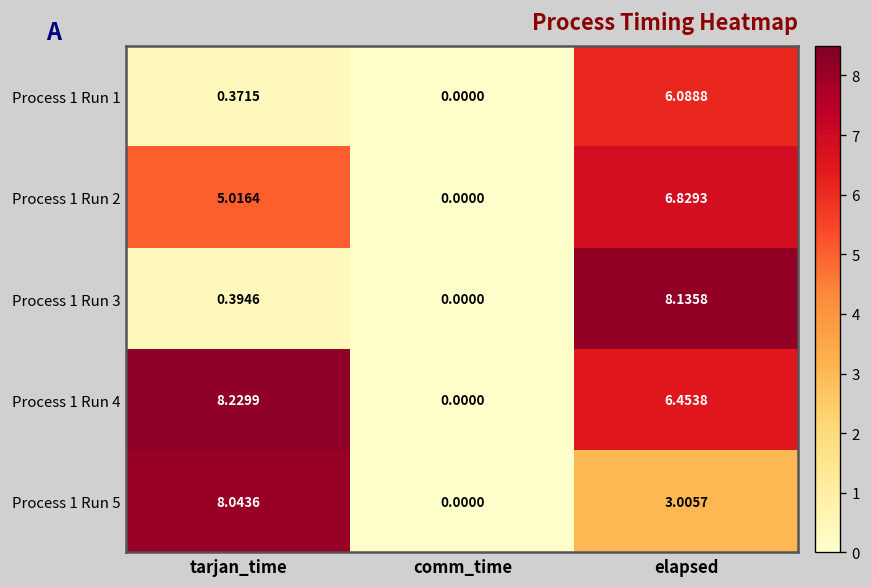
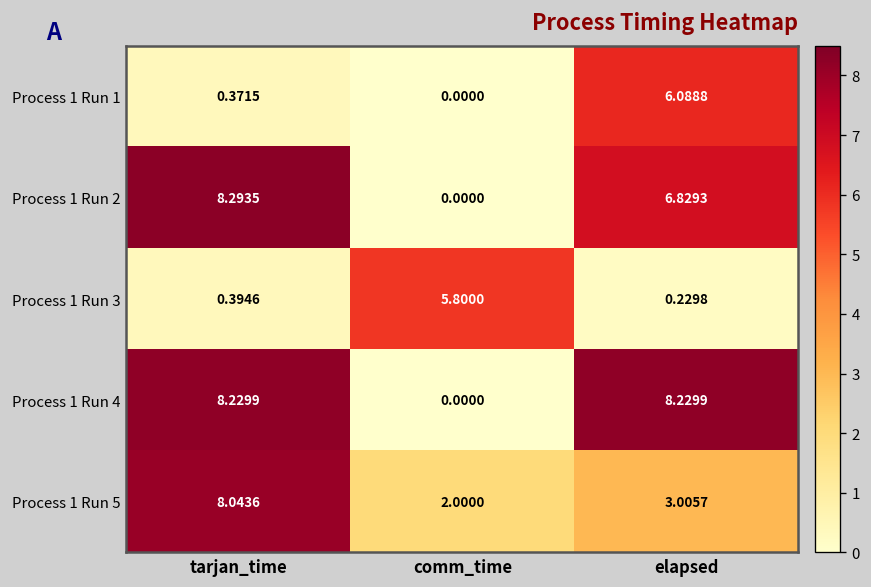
Process 1 Run 2, tarjan_time: 5.0164 -> 8.2935
Process 1 Run 3, comm_time: 0.0000 -> 5.8000
Process 1 Run 3, elapsed: 8.1358 -> 0.2298
Process 1 Run 4, elapsed: 6.4538 -> 8.2299
Process 1 Run 5, comm_time: 0.0000 -> 2.0000
